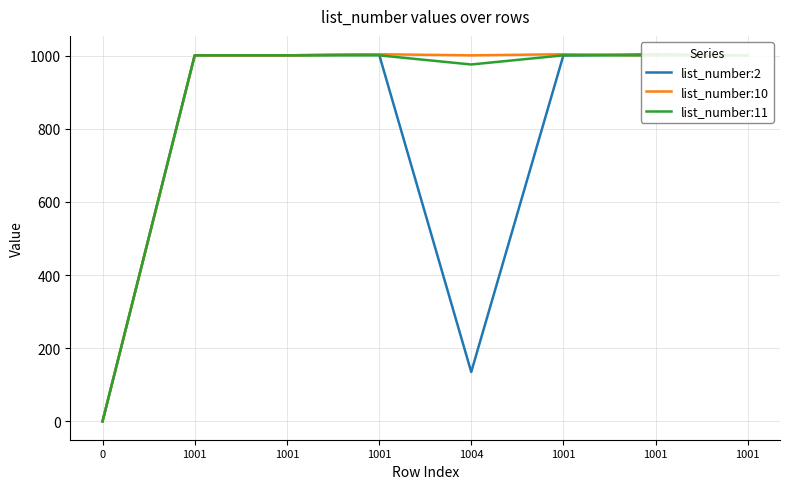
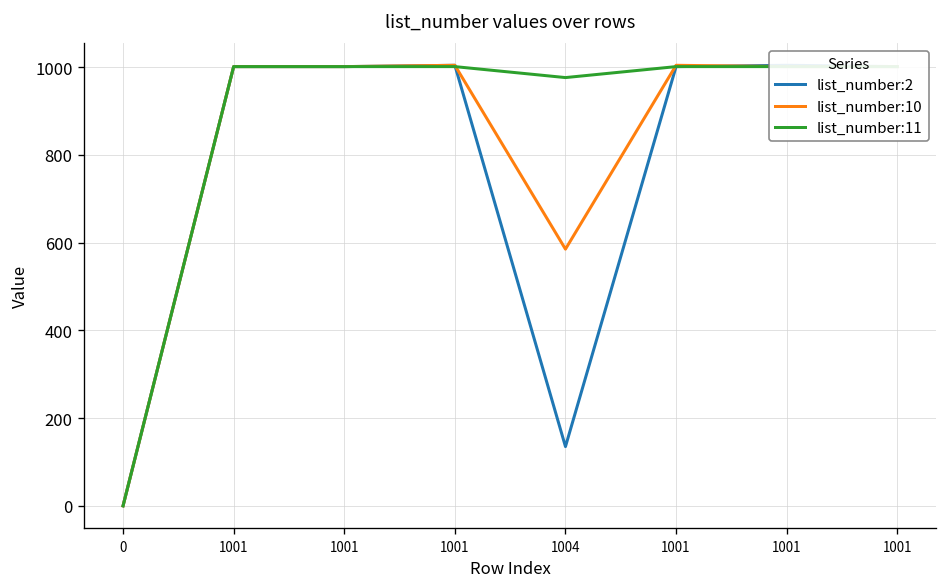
list_number:10, 1004: 1000 -> 590
